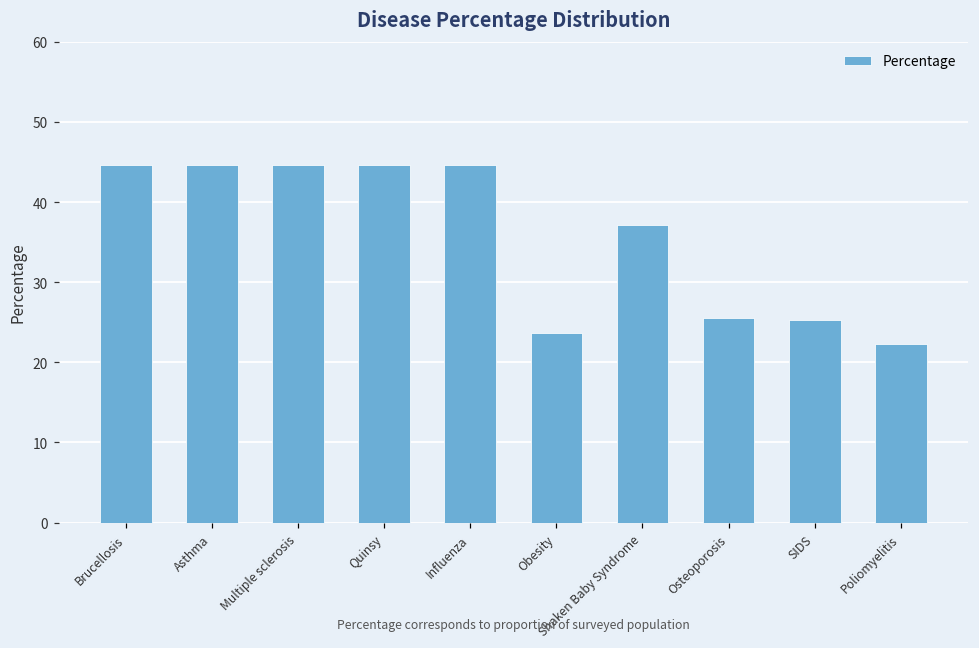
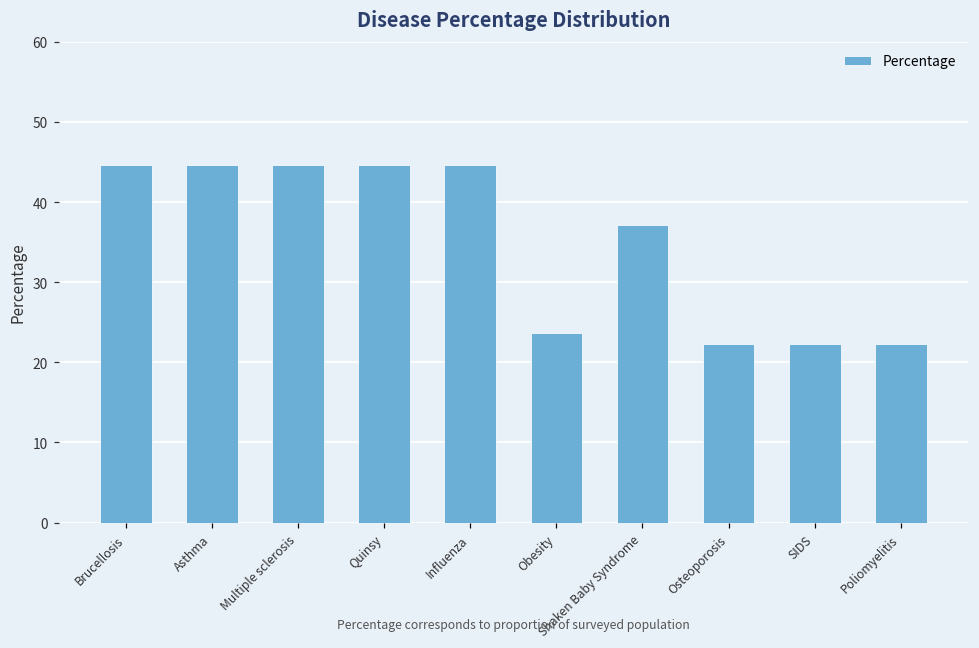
Osteoporosis: 26 -> 22
SIDS: 25 -> 22
